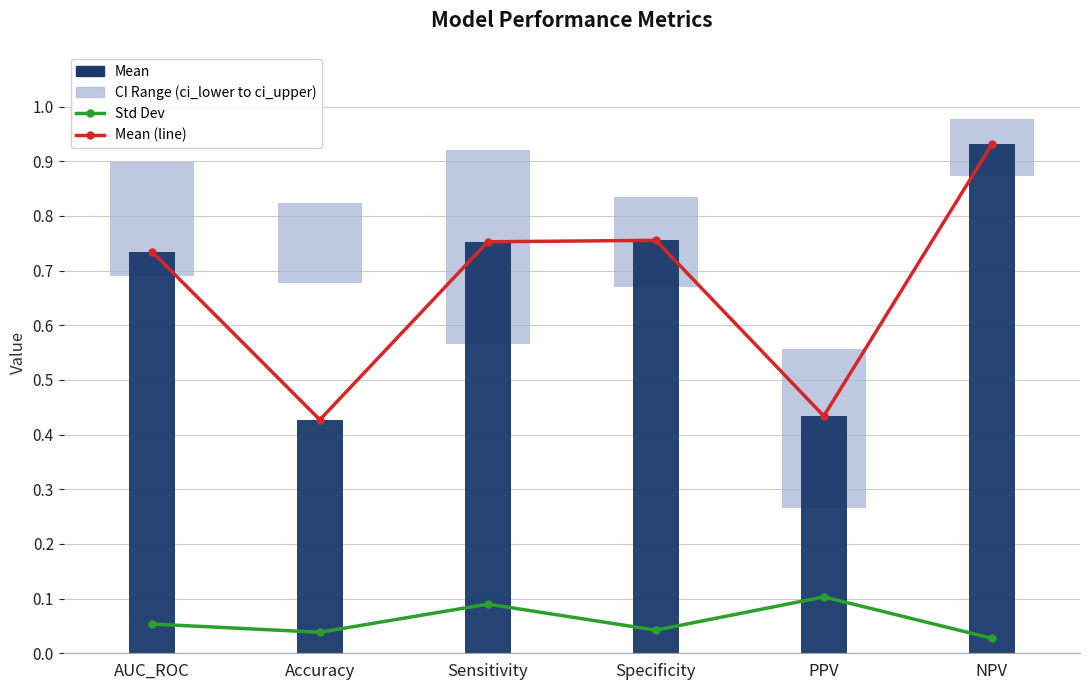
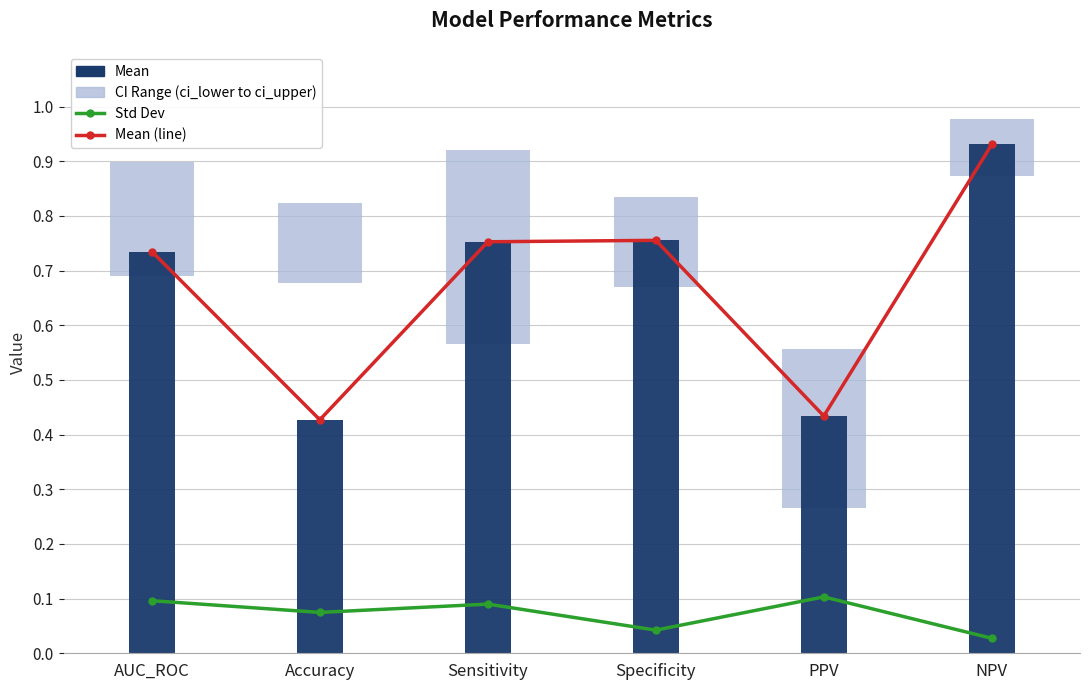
Std Dev, AUC_ROC: 0.05 -> 0.10
Std Dev, Accuracy: 0.04 -> 0.07
